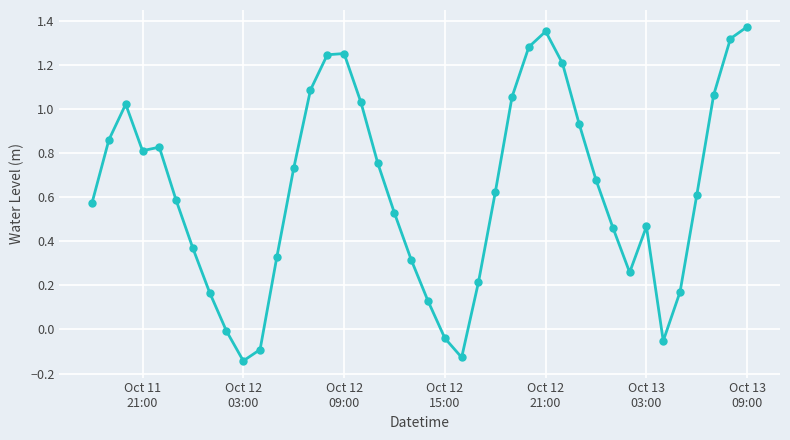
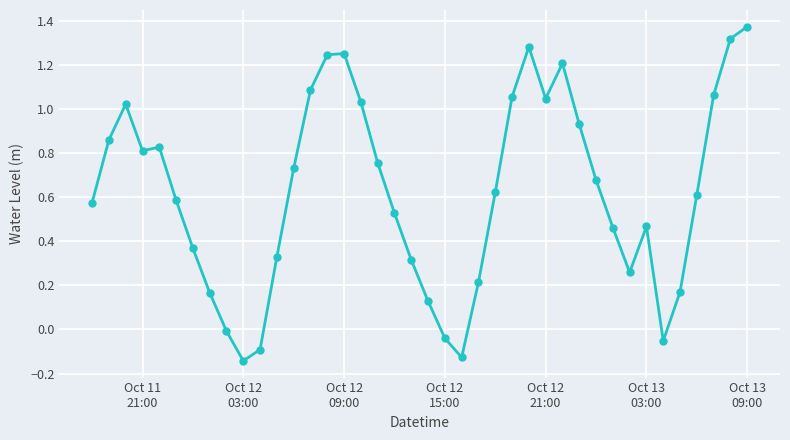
Oct 12 21:00: 1.35 -> 1.05
